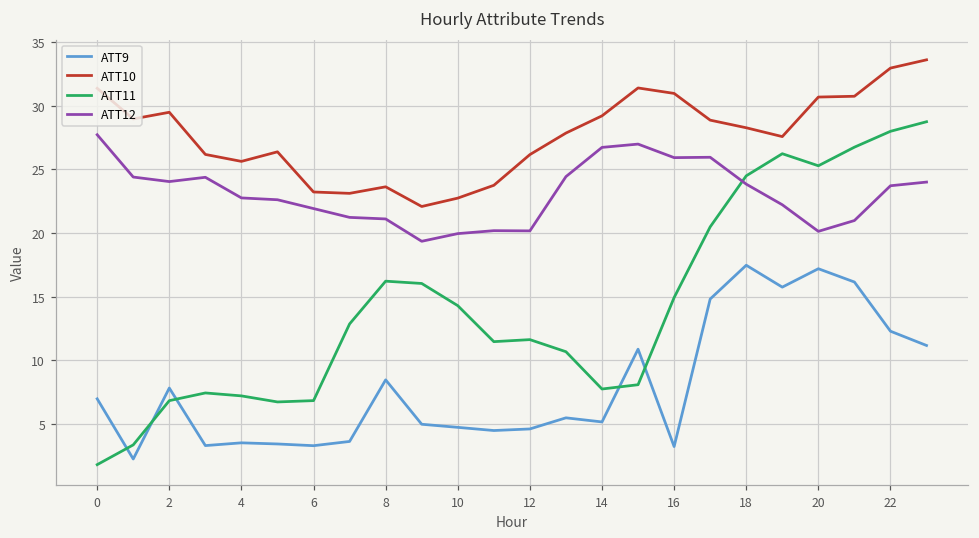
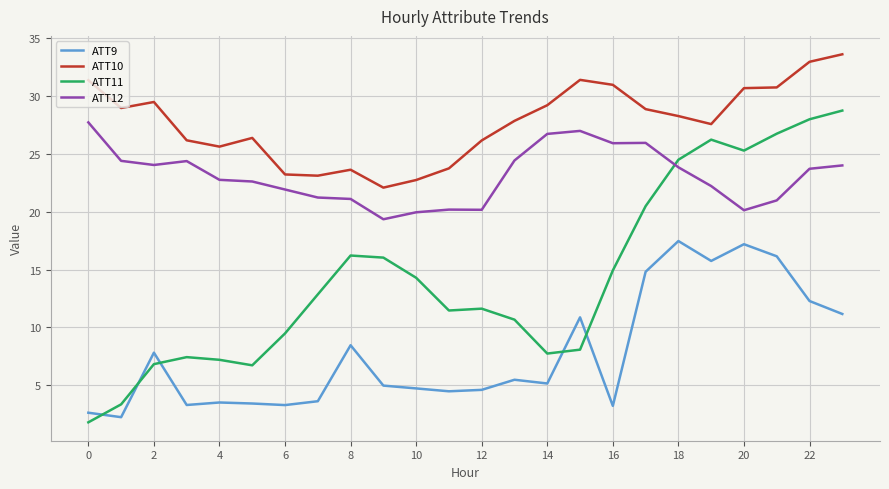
ATT9, 0: 7.0 -> 2.6
ATT11, 6: 6.8 -> 9.5
